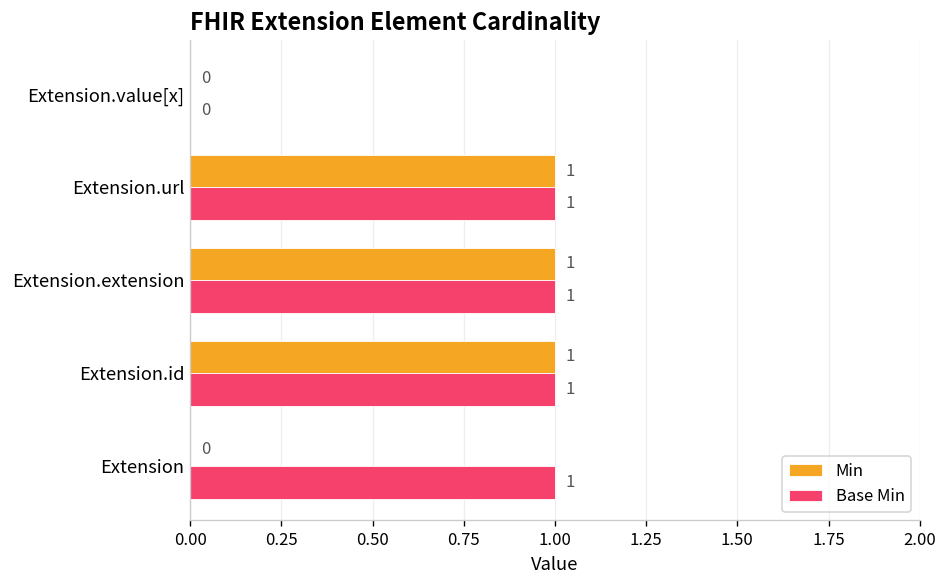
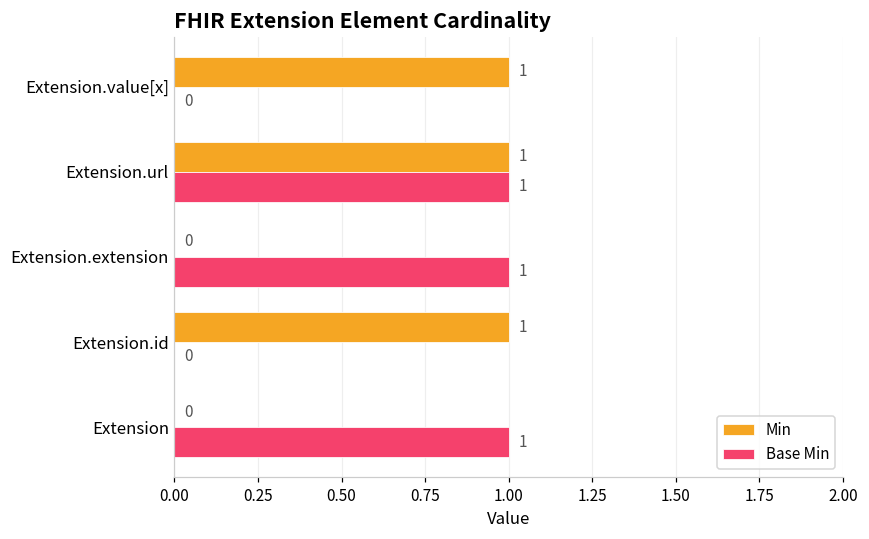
Min, Extension.value[x]: 0 -> 1
Min, Extension.extension: 1 -> 0
Base Min, Extension.id: 1 -> 0
